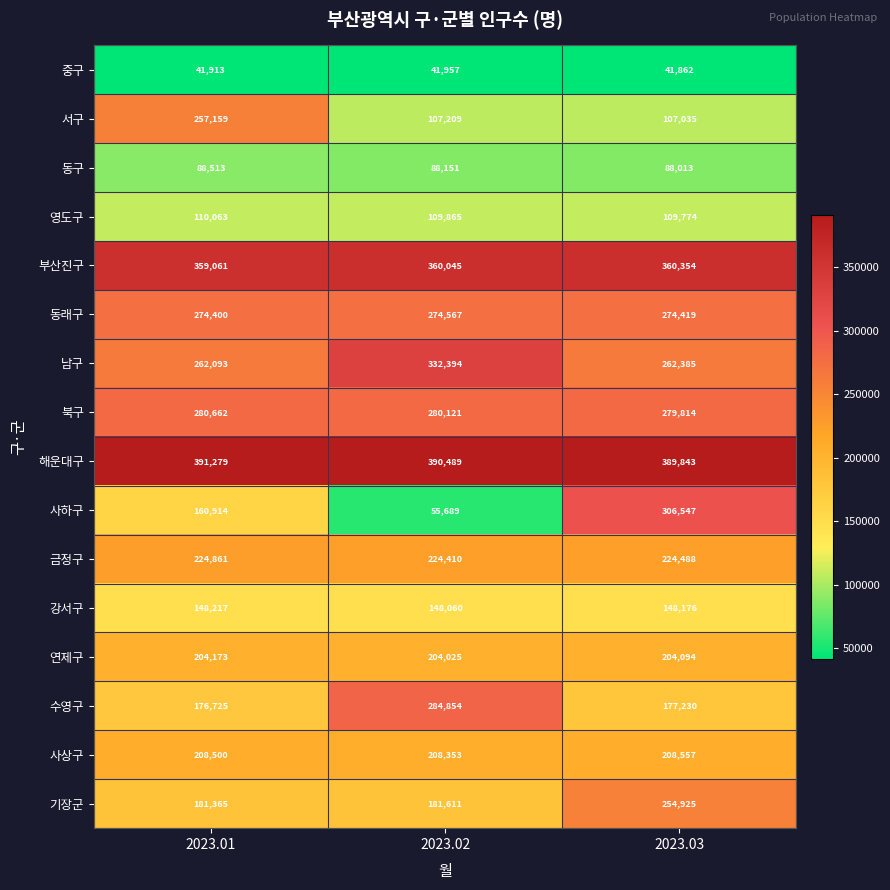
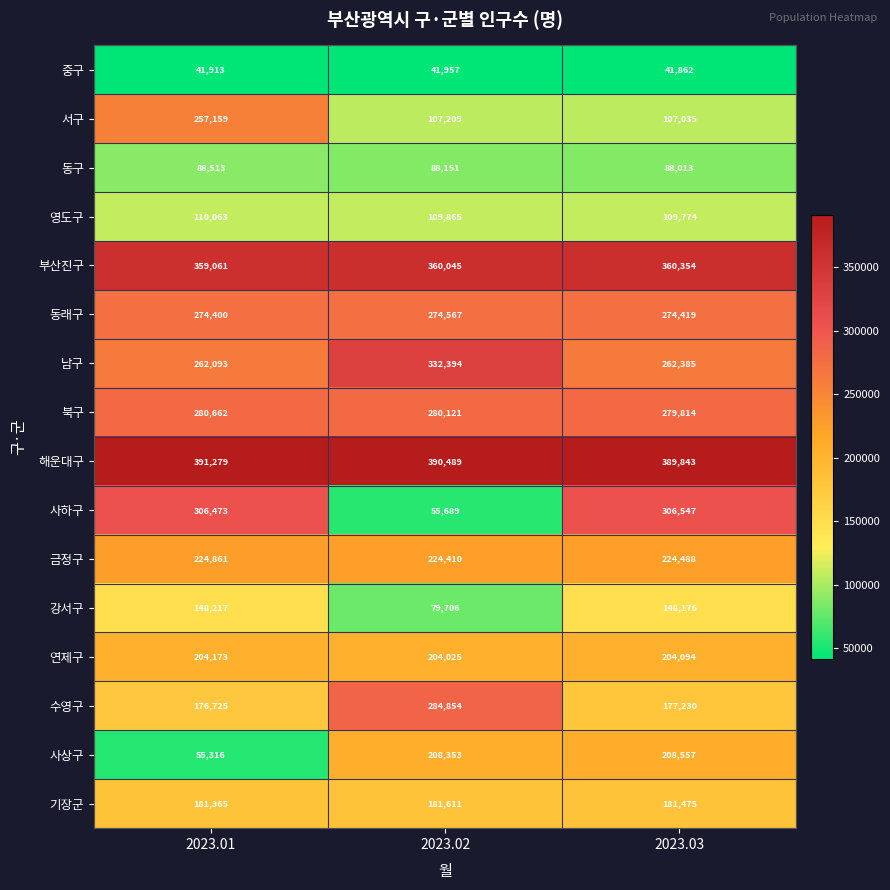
사하구, 2023.01: 160,914 -> 306,473
강서구, 2023.02: 148,060 -> 79,706
사상구, 2023.01: 208,500 -> 55,316
기장군, 2023.03: 254,925 -> 181,475
